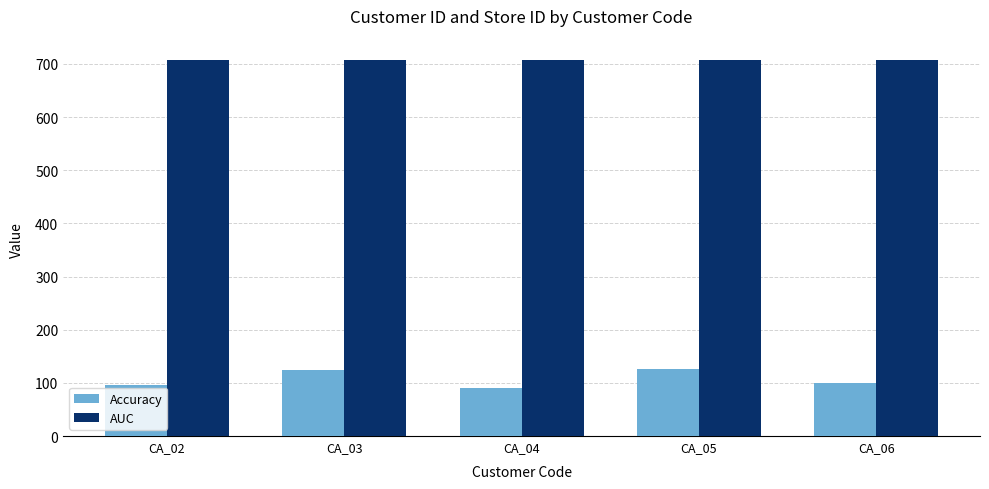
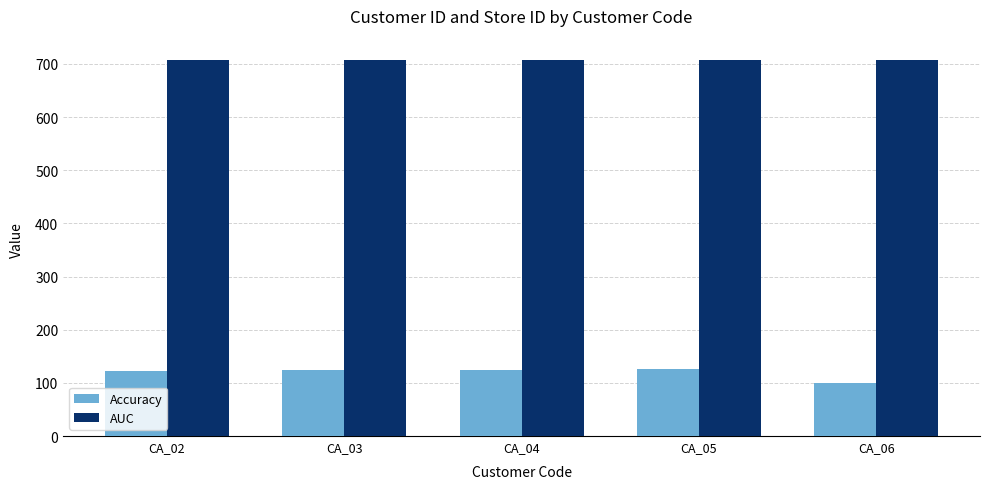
Accuracy, CA_02: 100 -> 120
Accuracy, CA_04: 90 -> 130
